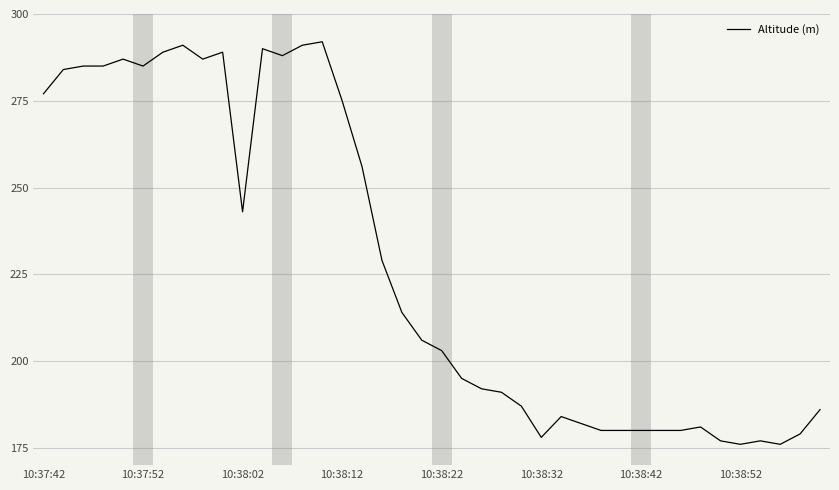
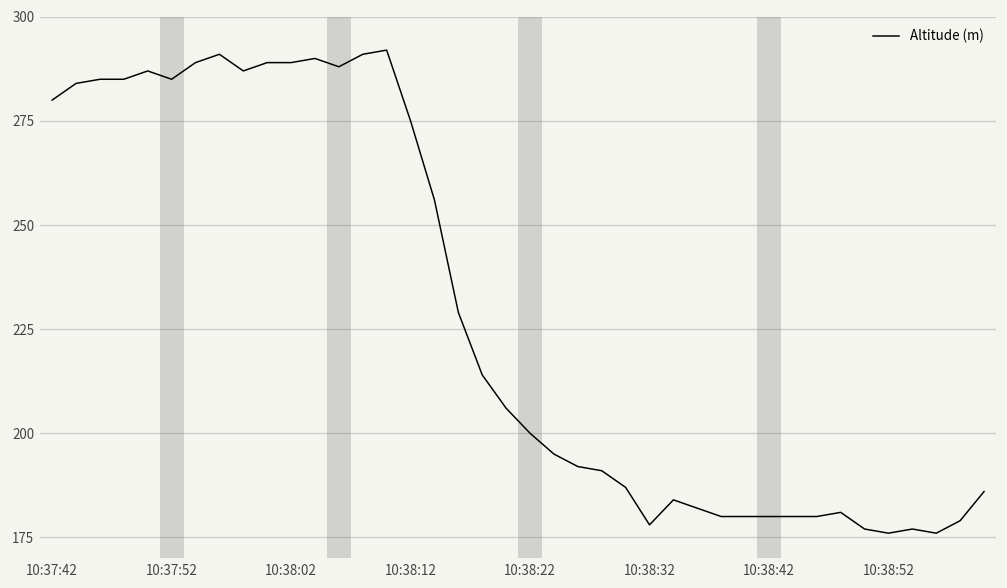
10:37:42: 277 -> 280
10:38:02: 243 -> 289
10:38:22: 203 -> 200
